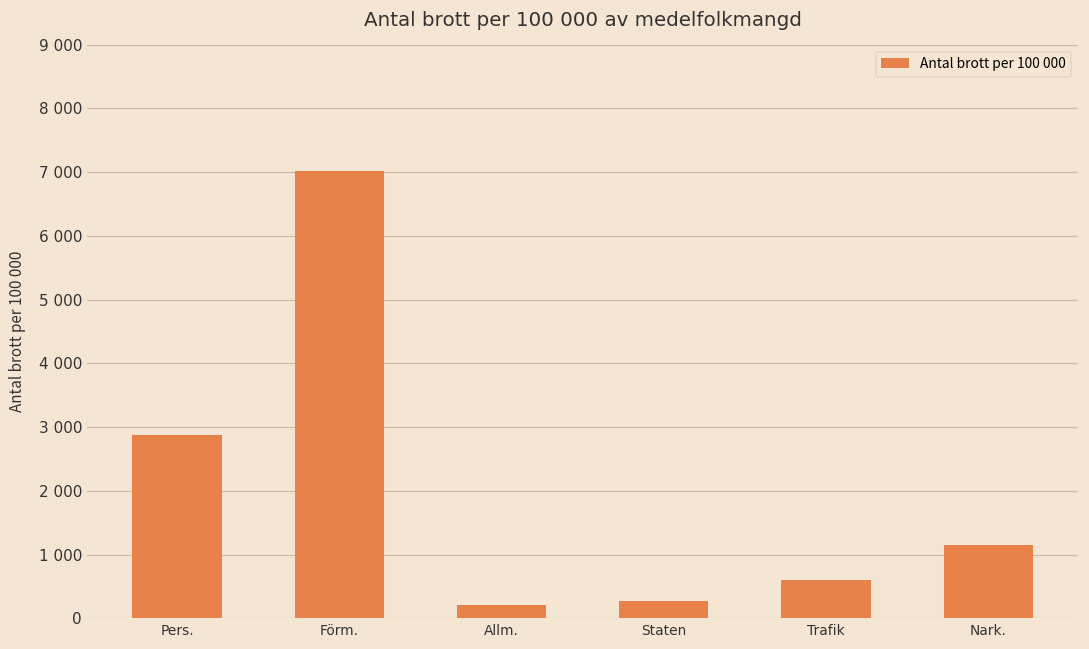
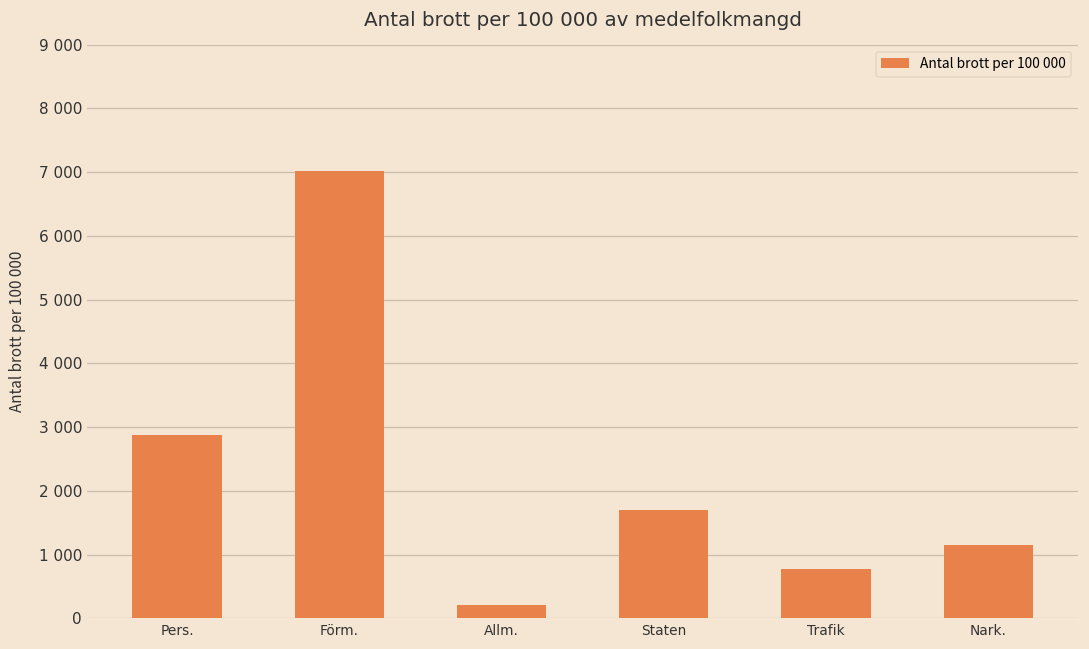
Staten: 300 -> 1700
Trafik: 600 -> 800
